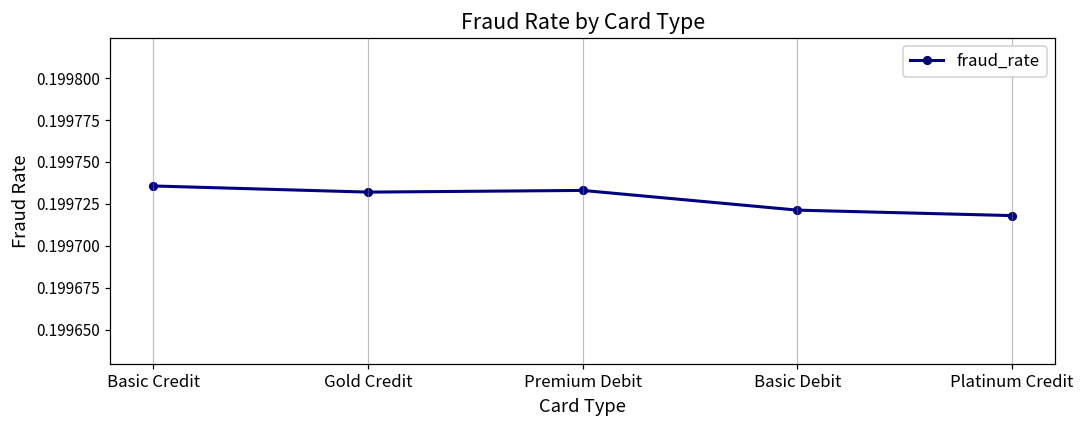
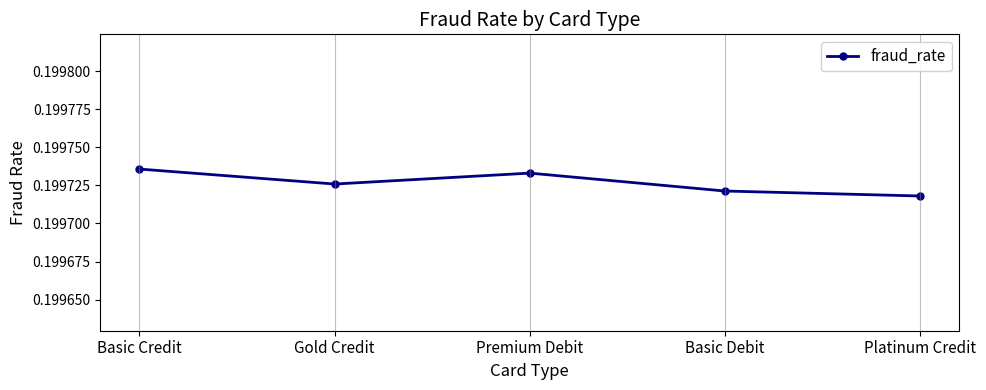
Gold Credit: 0.199732 -> 0.199726
